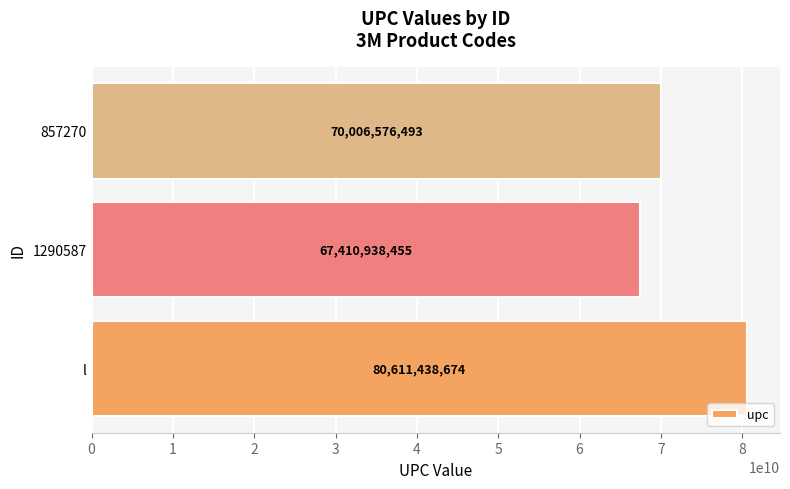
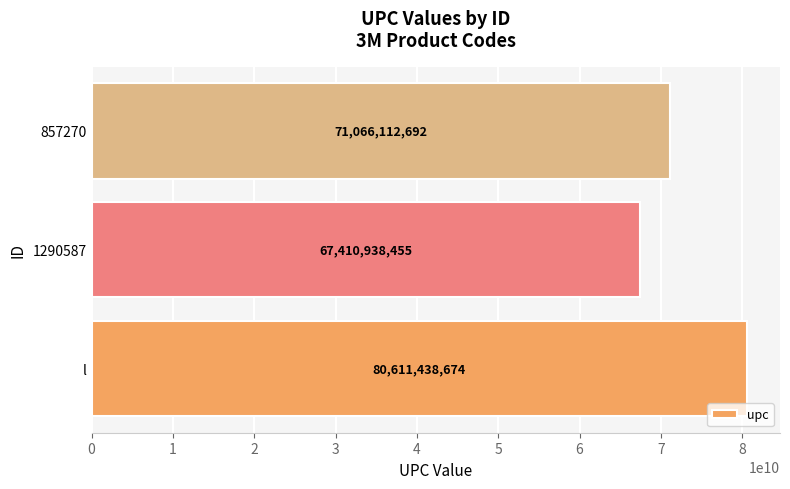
857270: 70,006,576,493 -> 71,066,112,692
